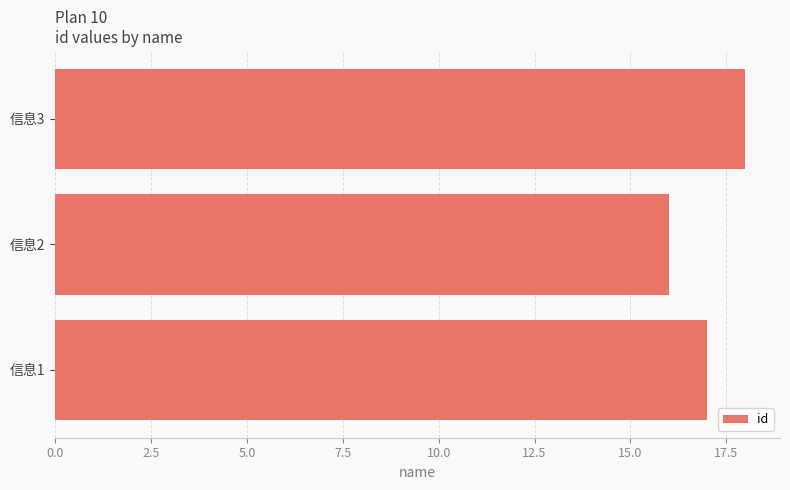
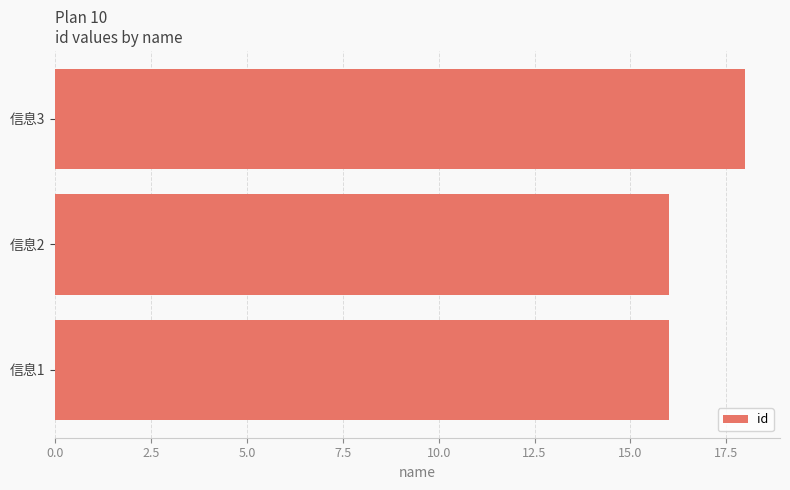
信息1: 17 -> 16
